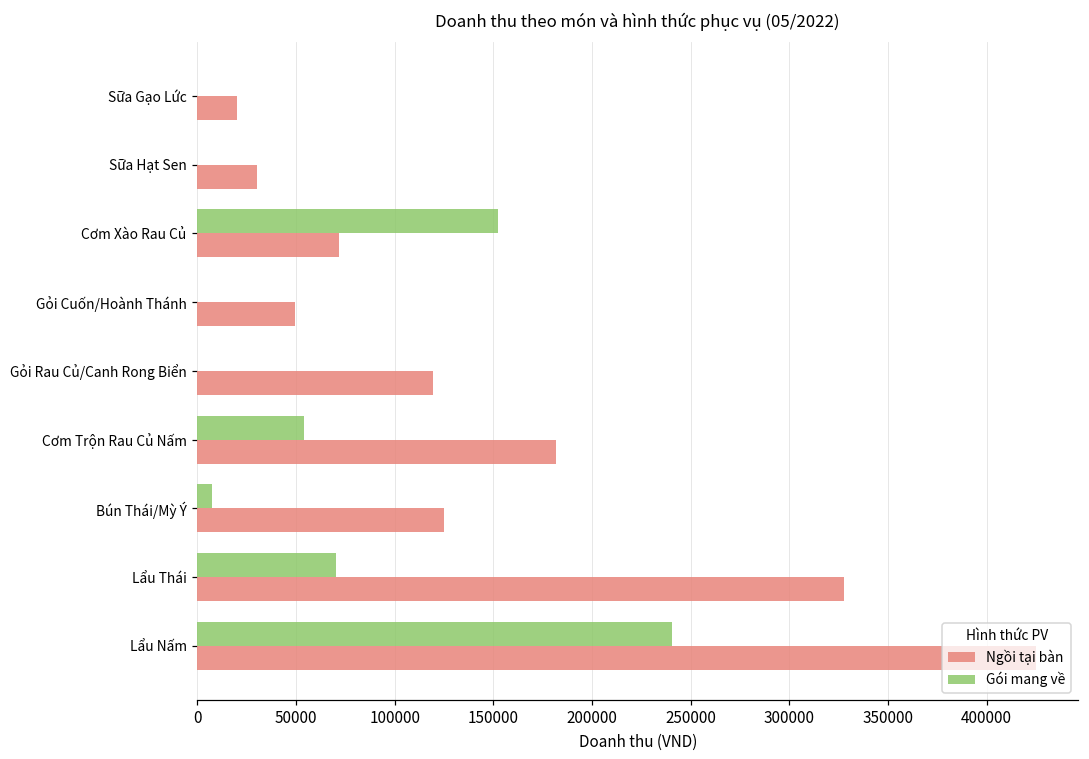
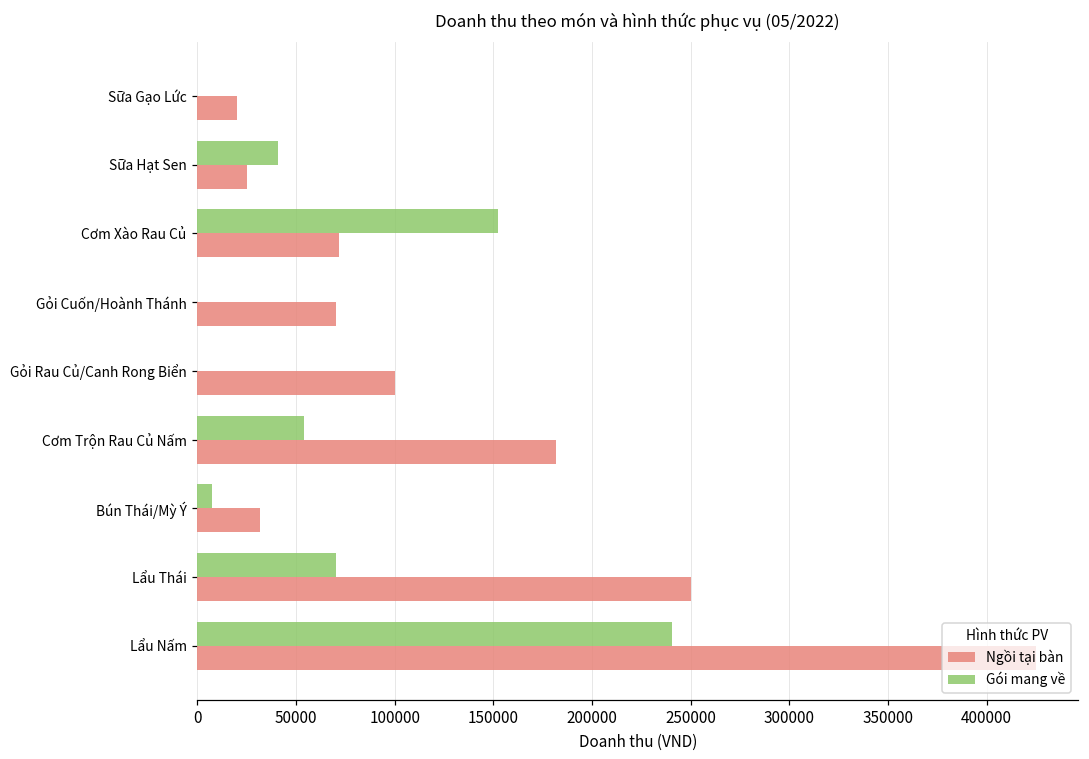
Gói mang về, Sữa Hạt Sen: 0 -> 41000
Ngồi tại bàn, Sữa Hạt Sen: 30000 -> 25000
Ngồi tại bàn, Gỏi Cuốn/Hoành Thánh: 50000 -> 70000
Ngồi tại bàn, Gỏi Rau Củ/Canh Rong Biển: 120000 -> 100000
Ngồi tại bàn, Bún Thái/Mỳ Ý: 125000 -> 32000
Ngồi tại bàn, Lẩu Thái: 328000 -> 250000
